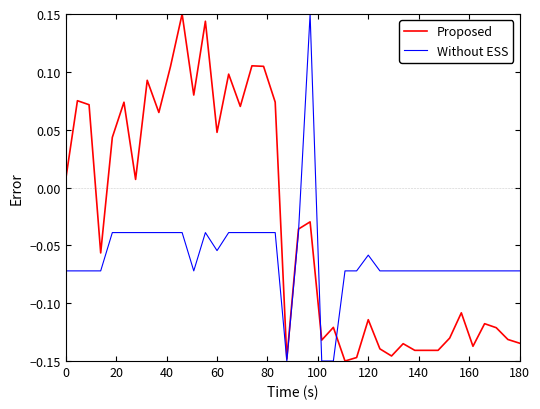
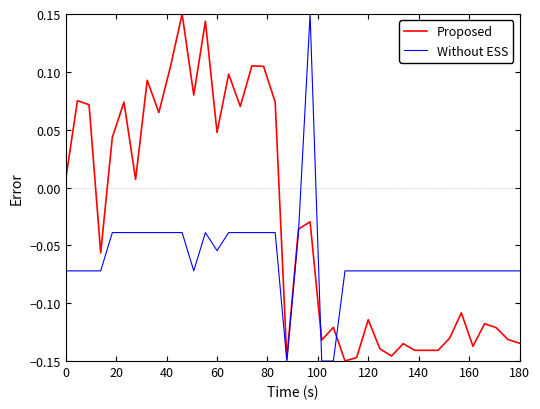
Without ESS, 120: -0.058 -> -0.072
